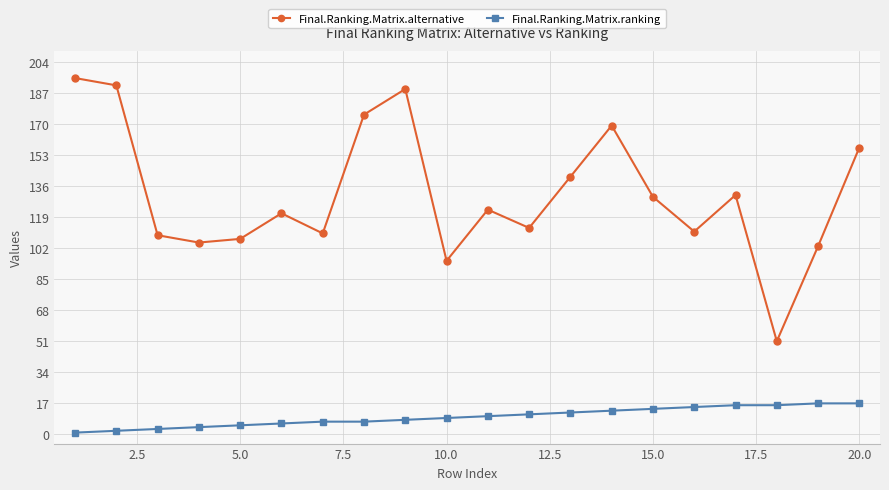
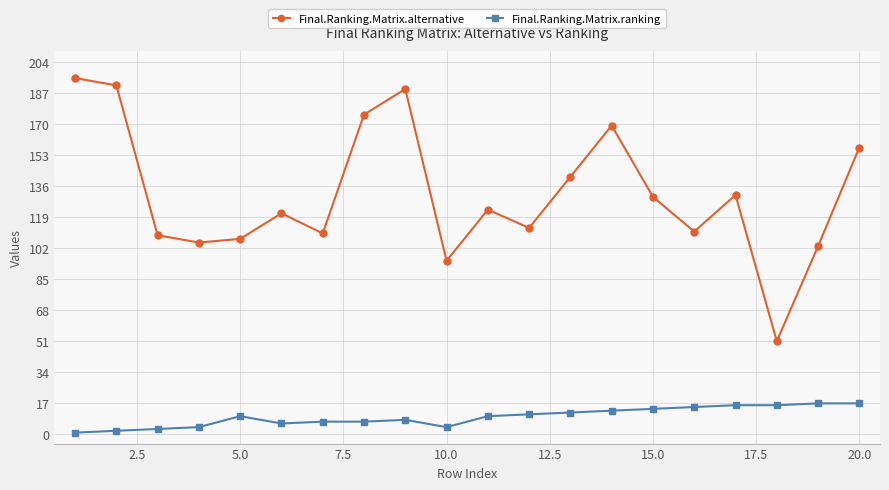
Final.Ranking.Matrix.ranking, 5.0: 5 -> 10
Final.Ranking.Matrix.ranking, 10.0: 9 -> 4
